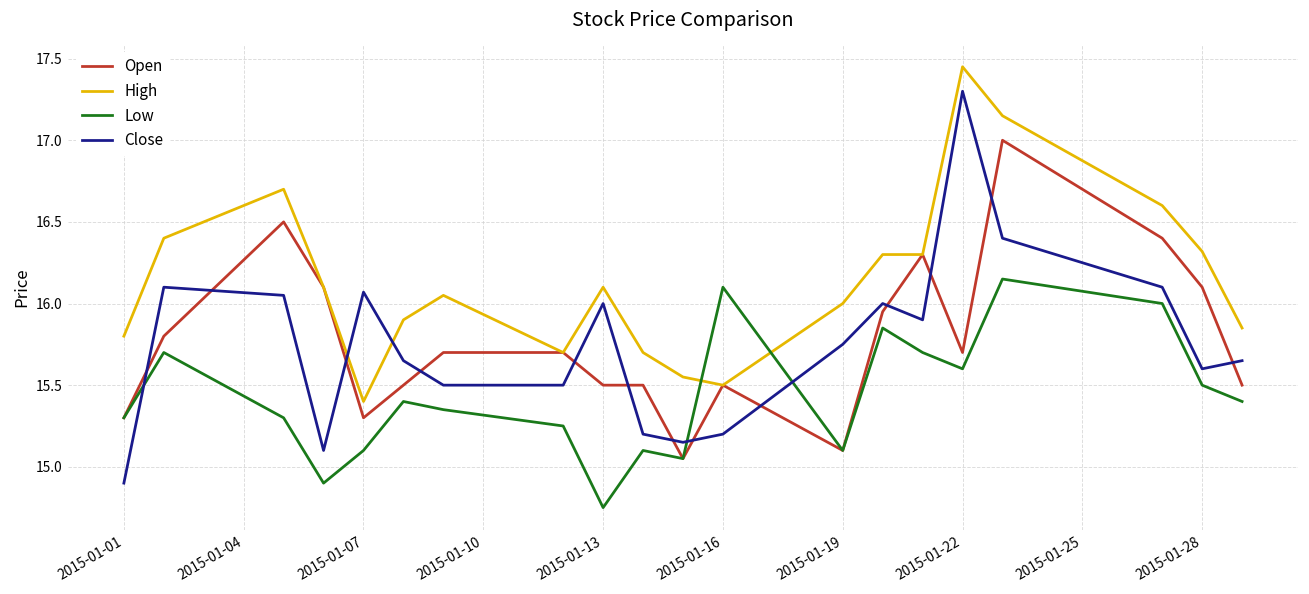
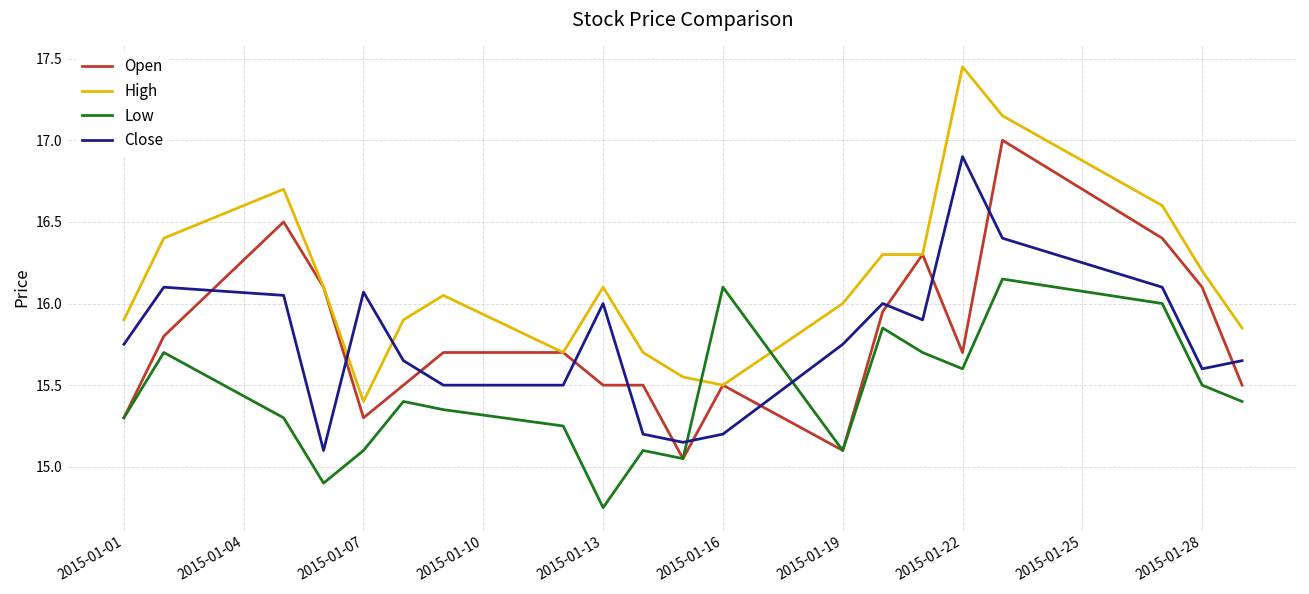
High, 2015-01-01: 15.8 -> 15.9
Close, 2015-01-01: 14.90 -> 15.75
Close, 2015-01-22: 17.3 -> 16.9
High, 2015-01-28: 16.32 -> 16.20
